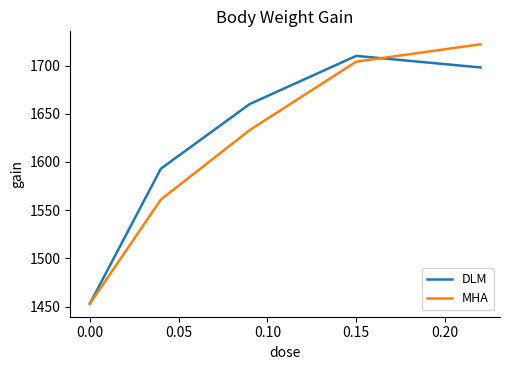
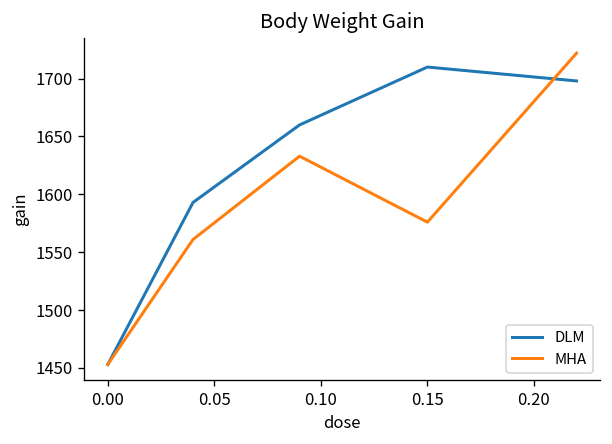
MHA, 0.15: 1700 -> 1580
